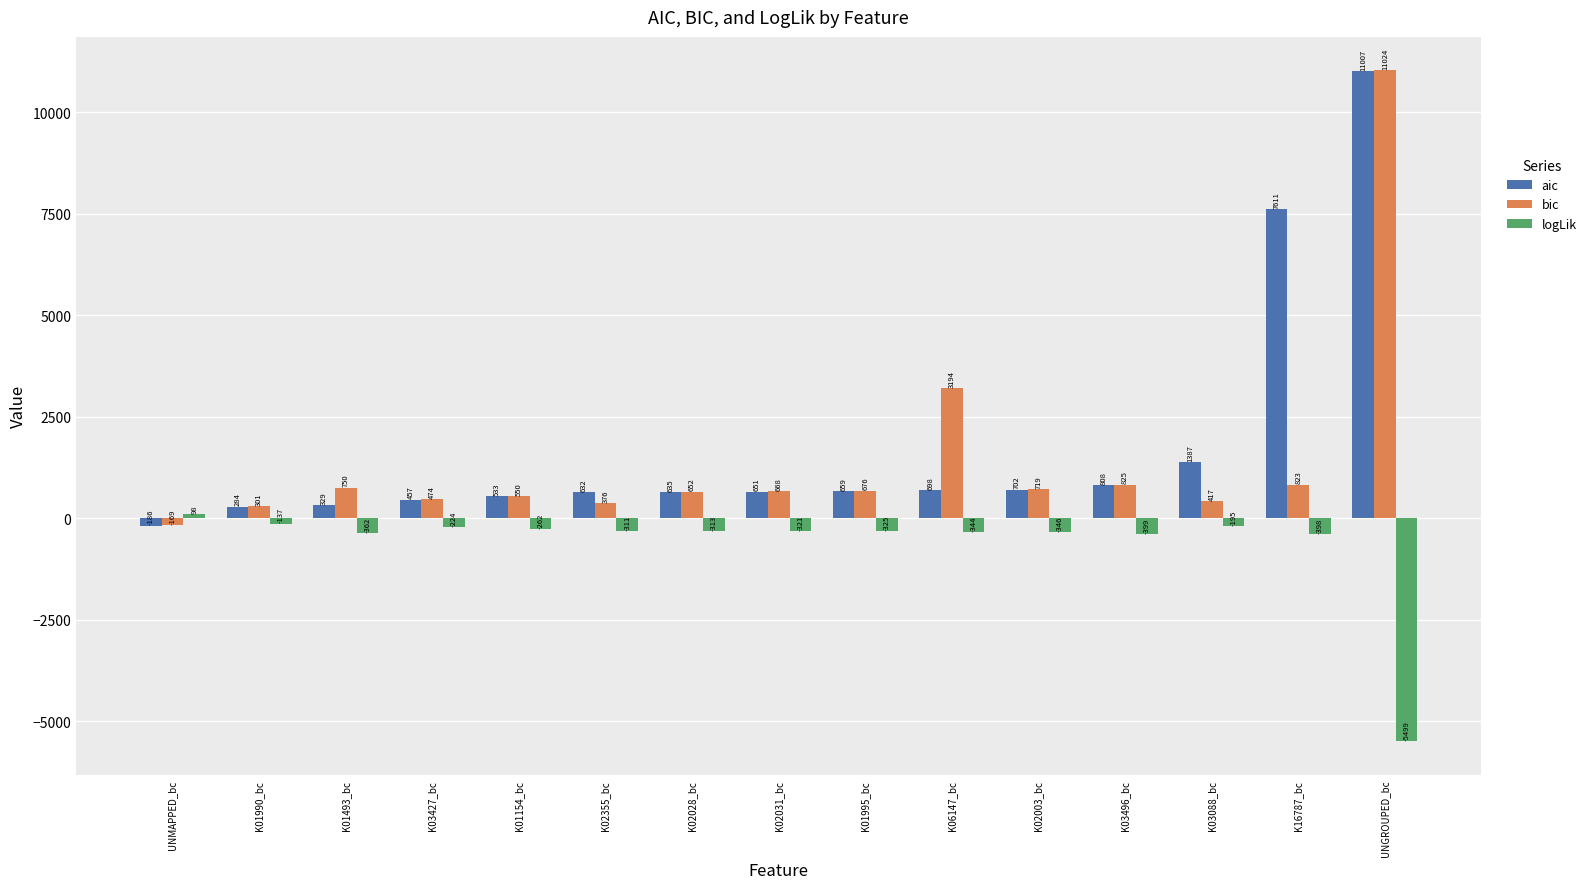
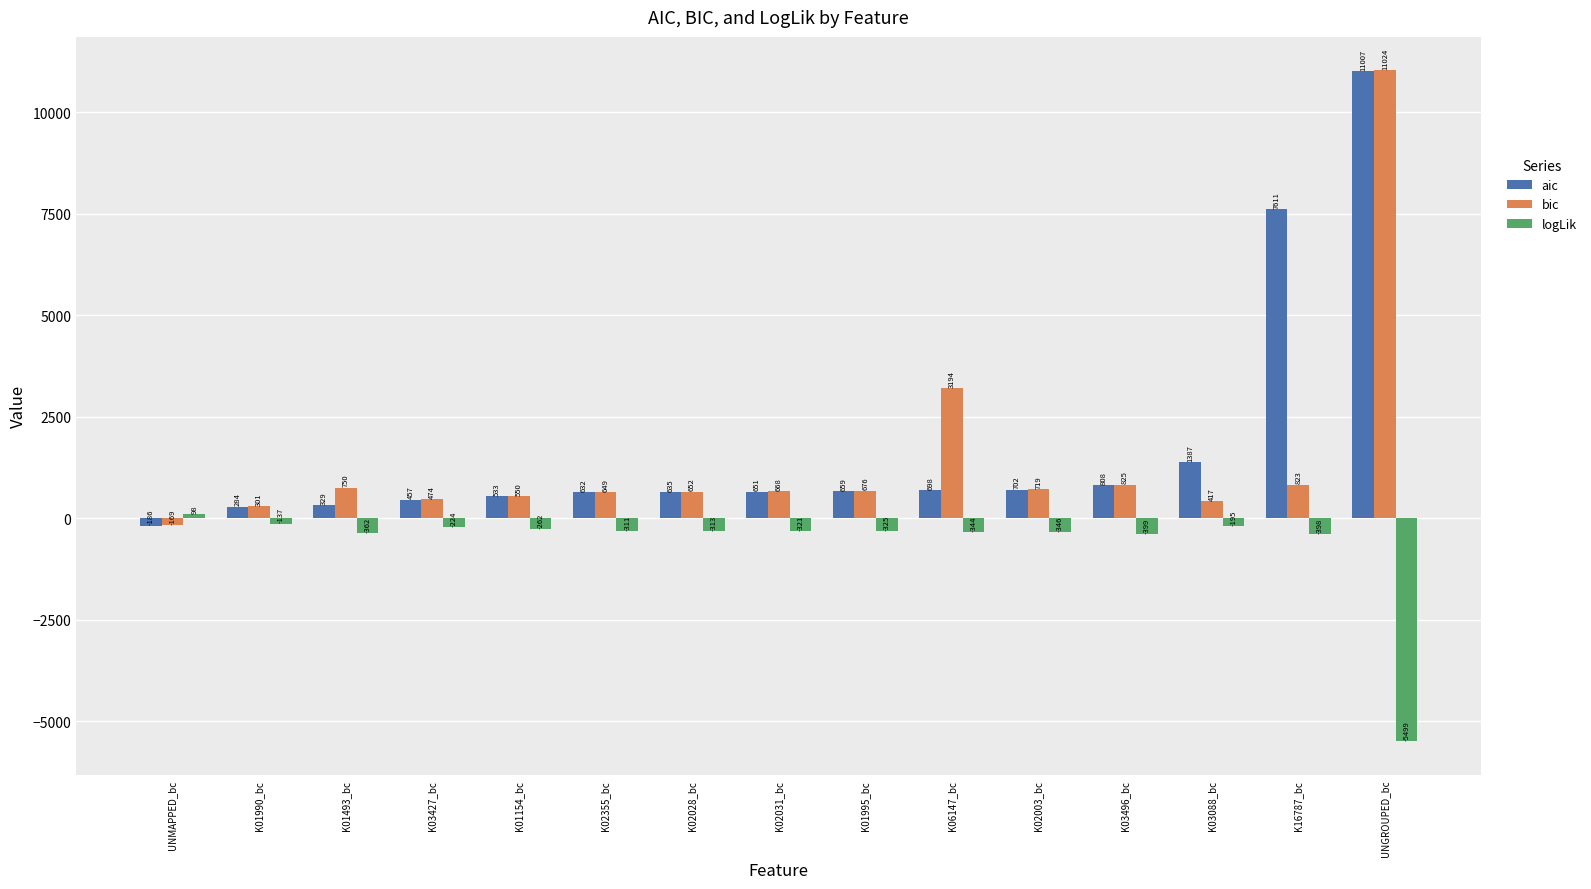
bic, K02355_bc: 376 -> 649
